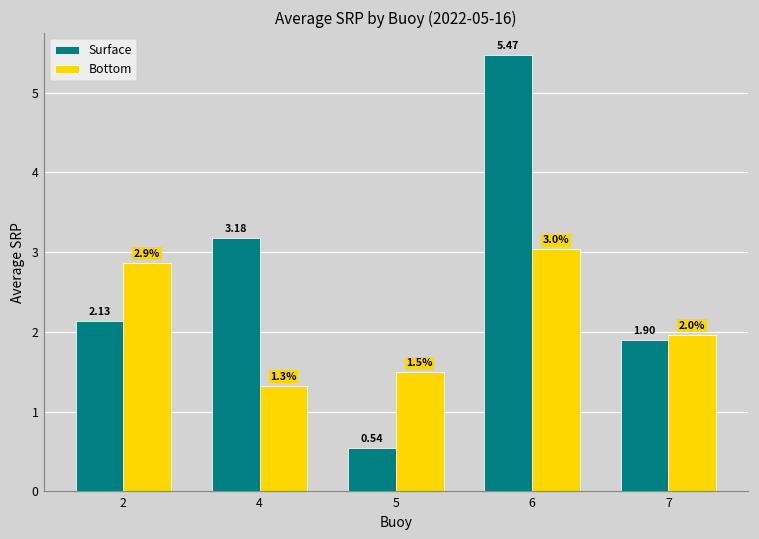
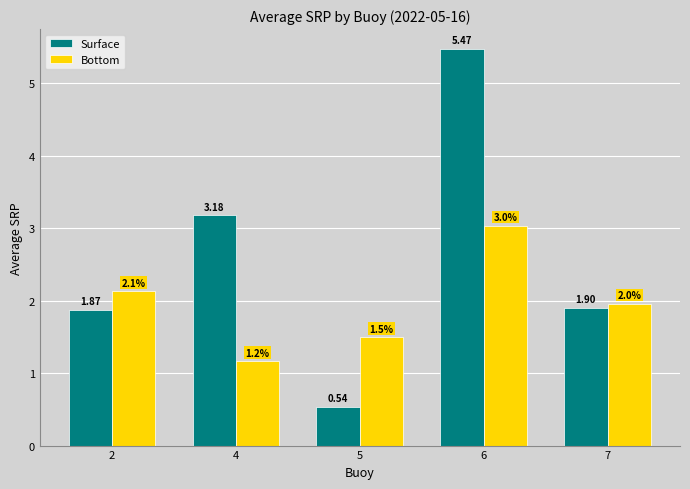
Surface, 2: 2.13 -> 1.87
Bottom, 2: 2.9% -> 2.1%
Bottom, 4: 1.3% -> 1.2%
